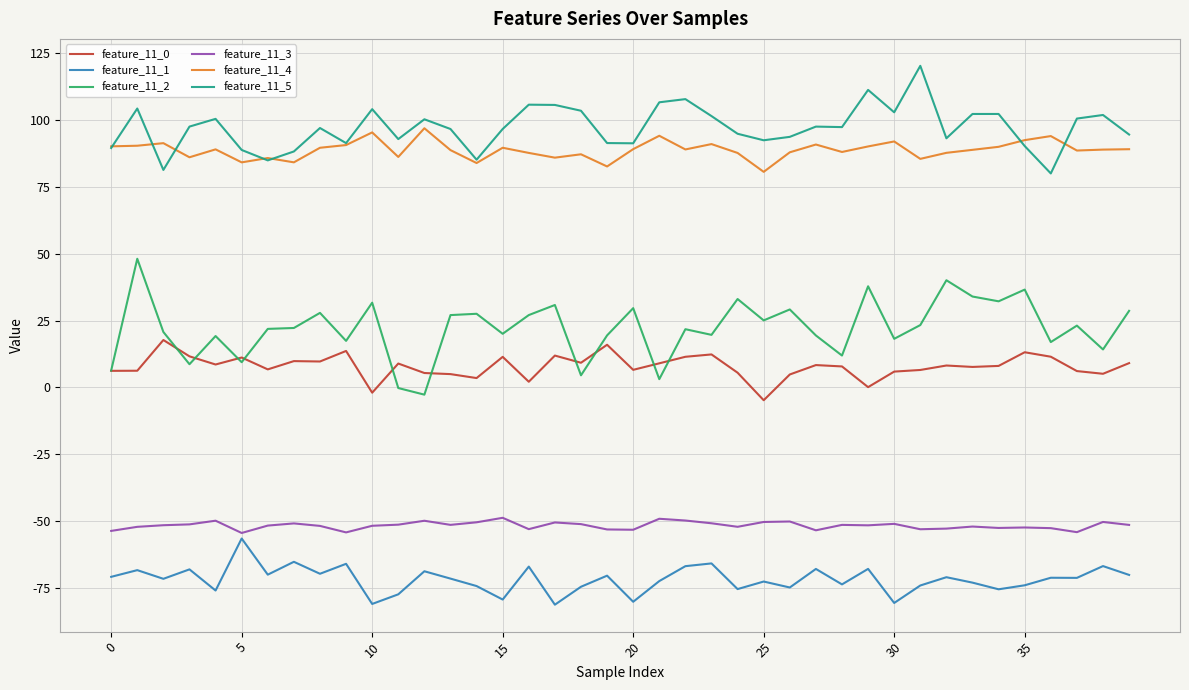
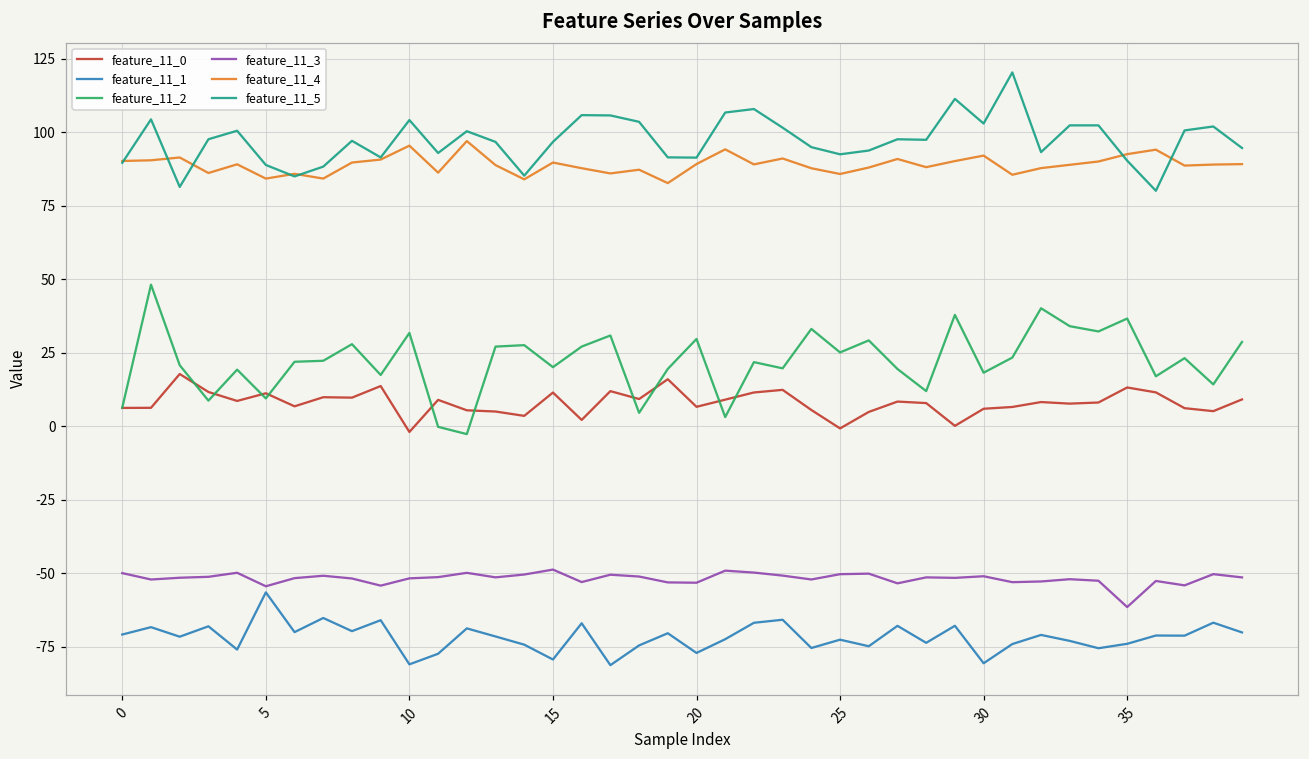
feature_11_3, 0: -54 -> -50
feature_11_1, 20: -80 -> -77
feature_11_0, 25: -5 -> -1
feature_11_4, 25: 81 -> 86
feature_11_3, 35: -52 -> -62
